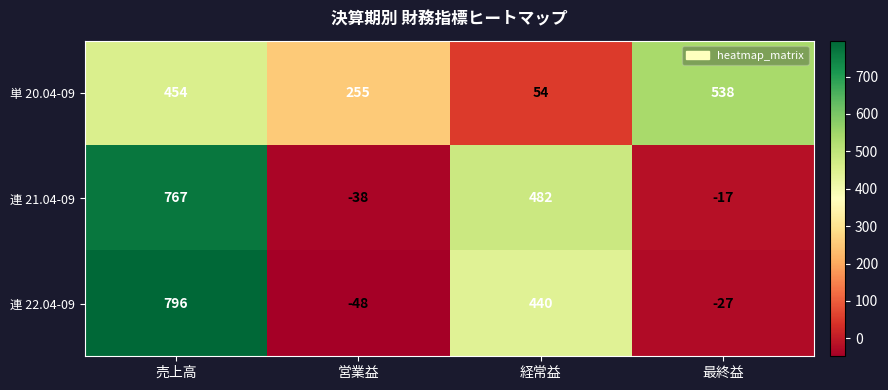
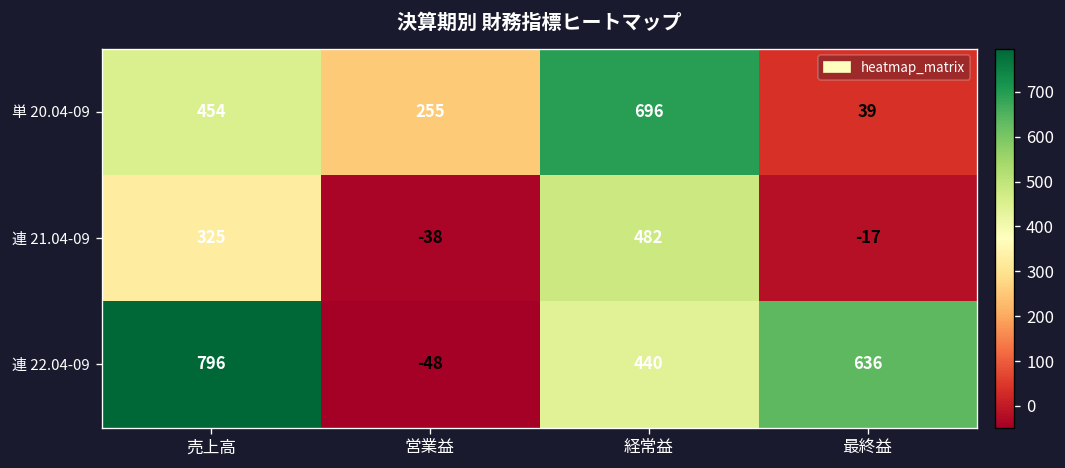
単 20.04-09, 経常益: 54 -> 696
単 20.04-09, 最終益: 538 -> 39
連 21.04-09, 売上高: 767 -> 325
連 22.04-09, 最終益: -27 -> 636
